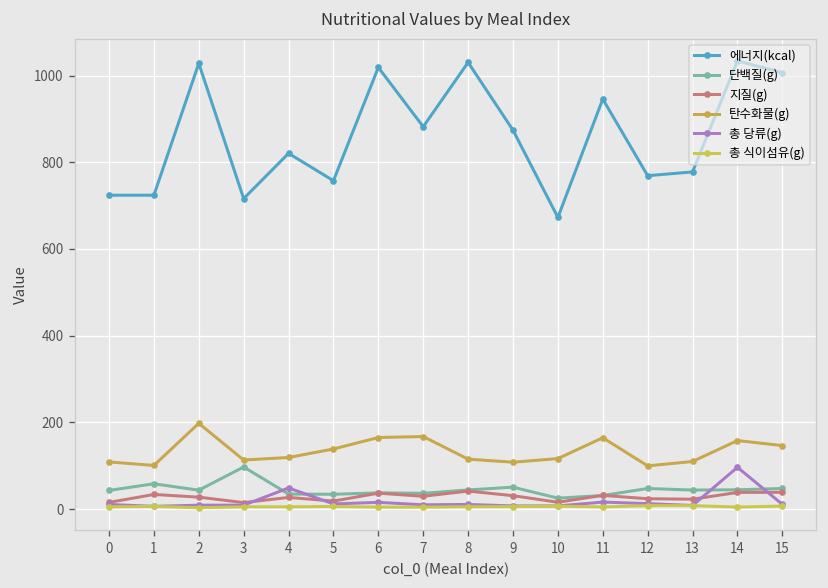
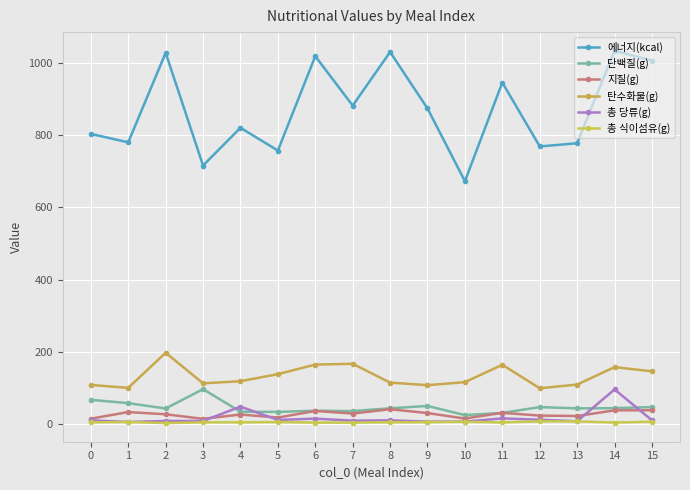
에너지(kcal), 0: 720 -> 800
단백질(g), 0: 40 -> 70
에너지(kcal), 1: 720 -> 780
